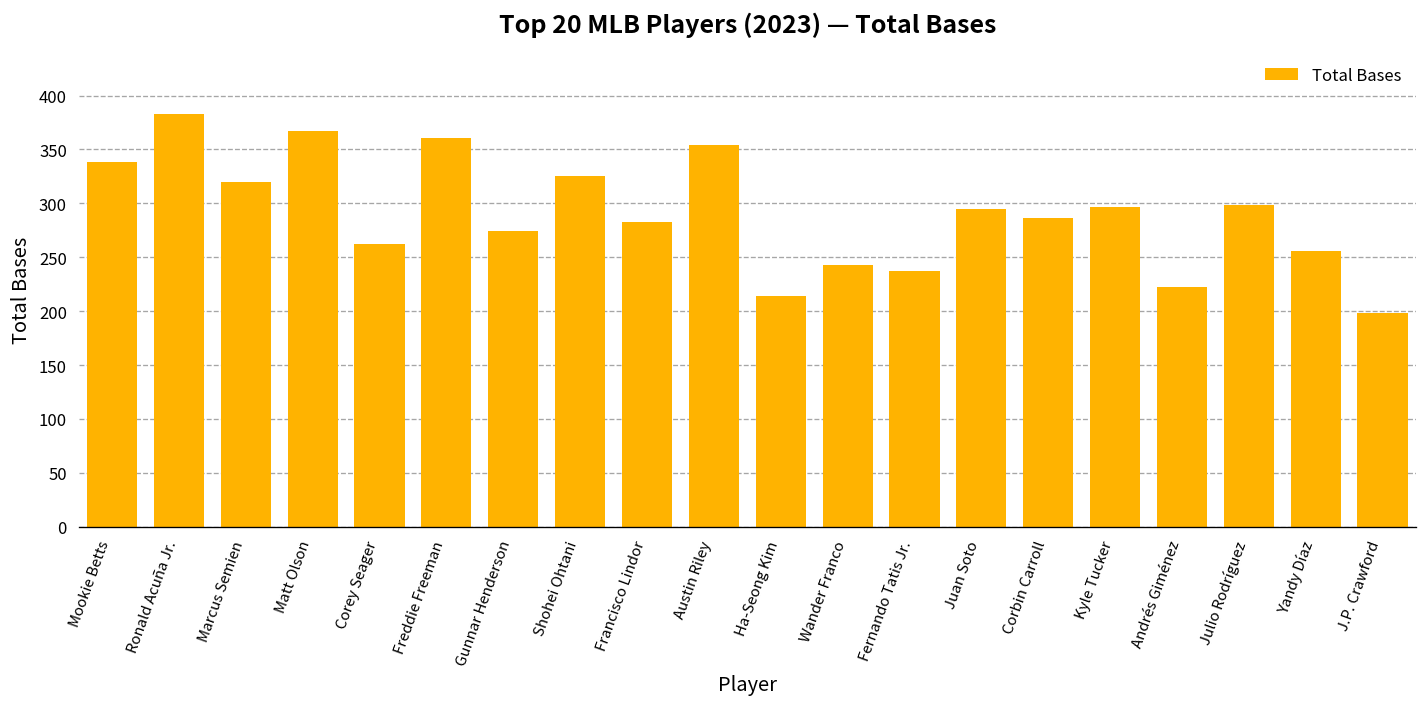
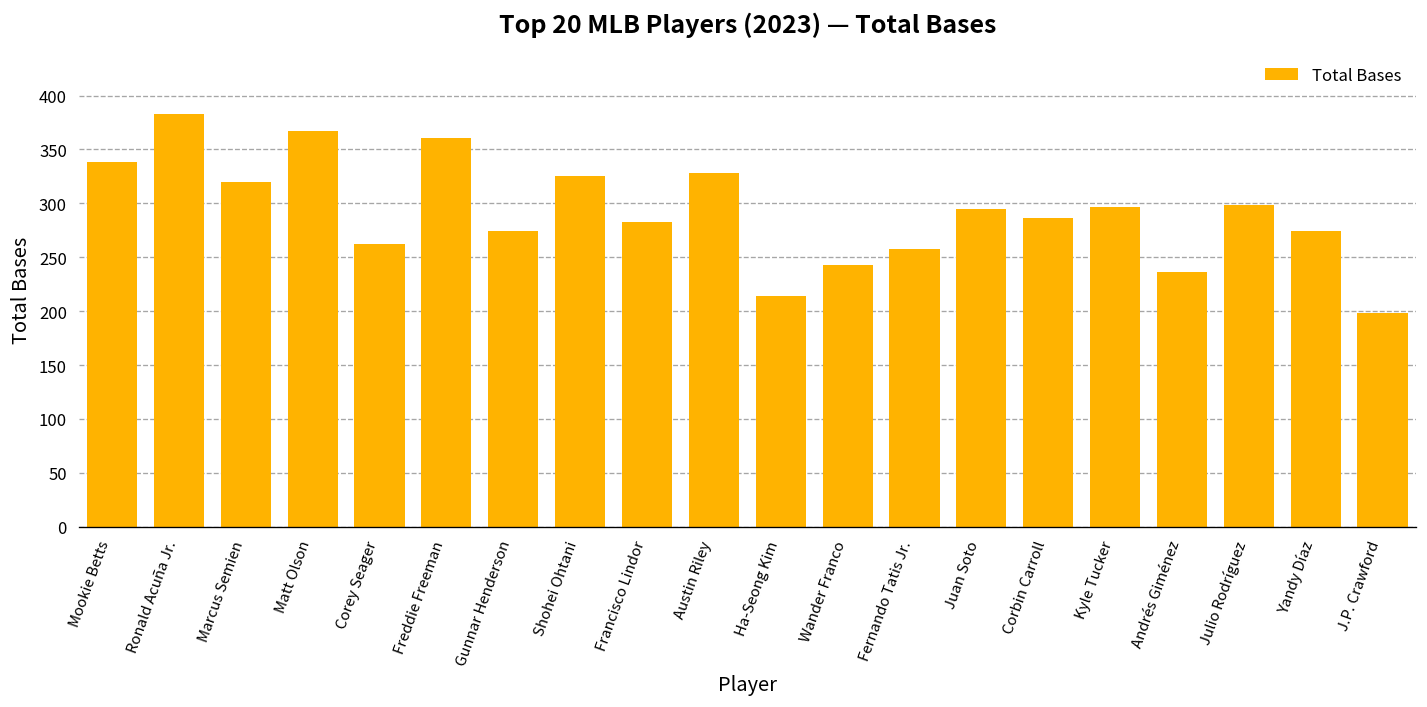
Austin Riley: 350 -> 330
Fernando Tatis Jr.: 240 -> 260
Andrés Giménez: 220 -> 240
Yandy Díaz: 260 -> 270
